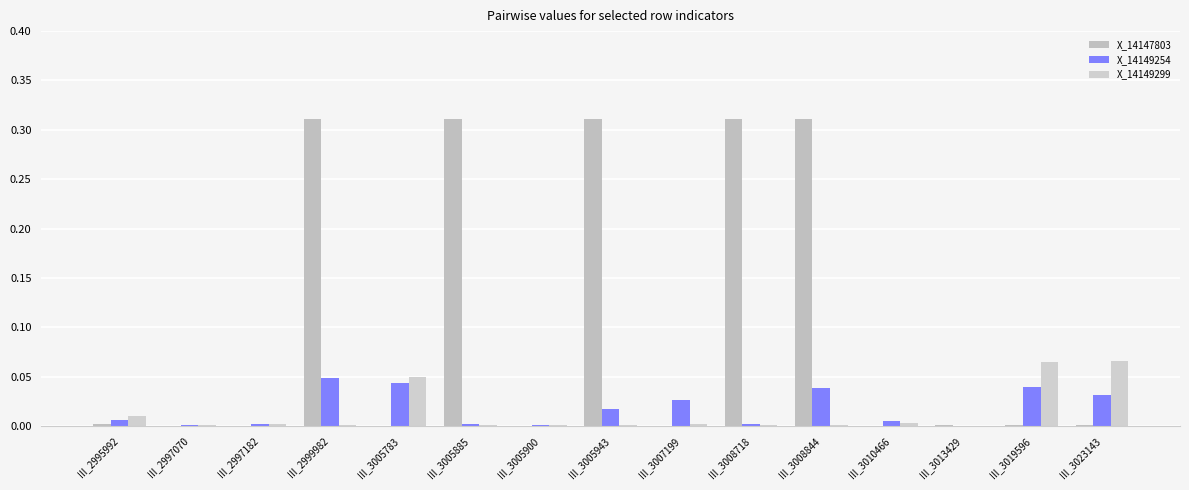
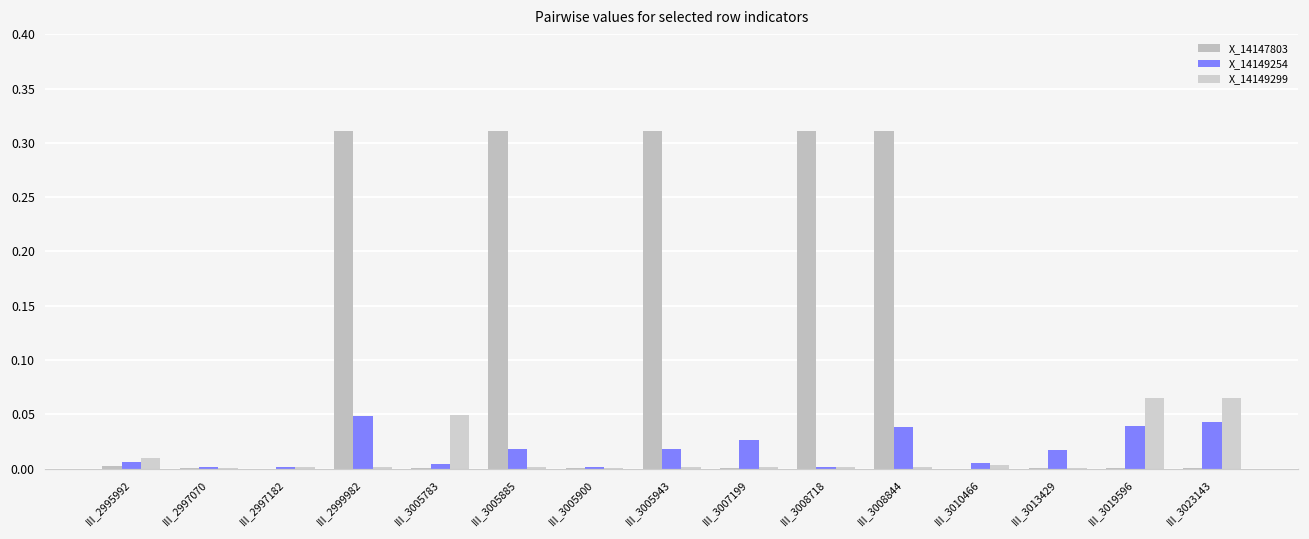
X_14149254, III_3005783: 0.04 -> 0.00
X_14149254, III_3005885: 0.00 -> 0.02
X_14149254, III_3013429: 0.00 -> 0.02
X_14149254, III_3023143: 0.03 -> 0.04
